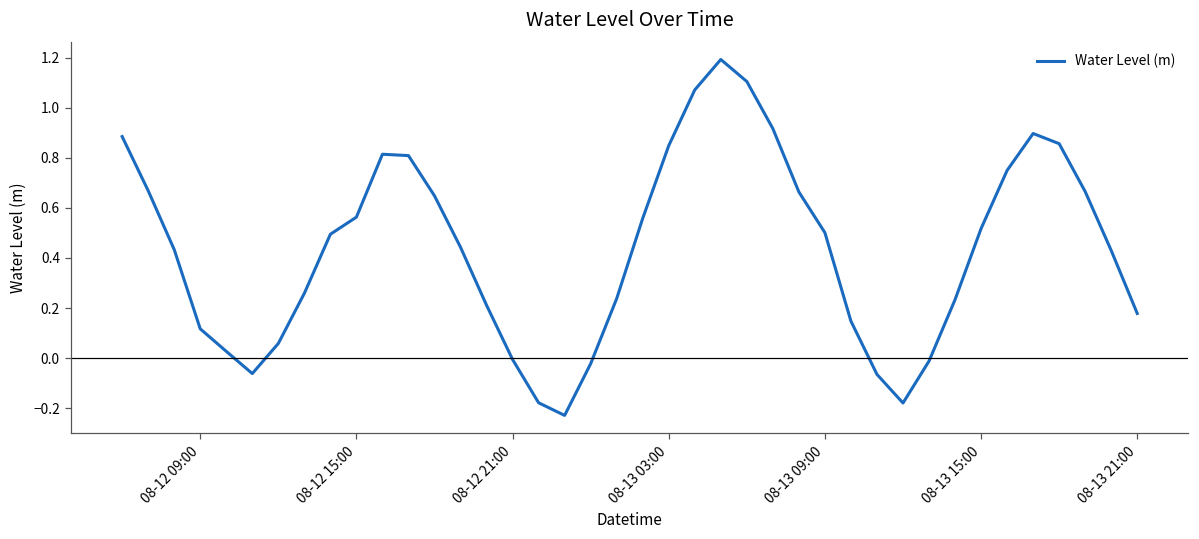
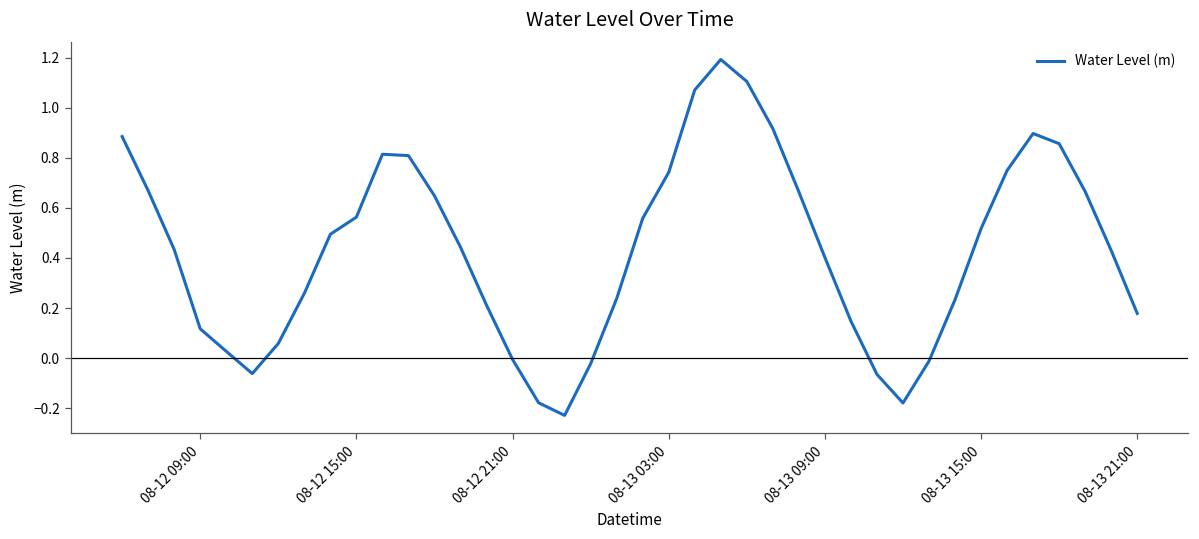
08-13 03:00: 0.85 -> 0.74
08-13 09:00: 0.50 -> 0.40
